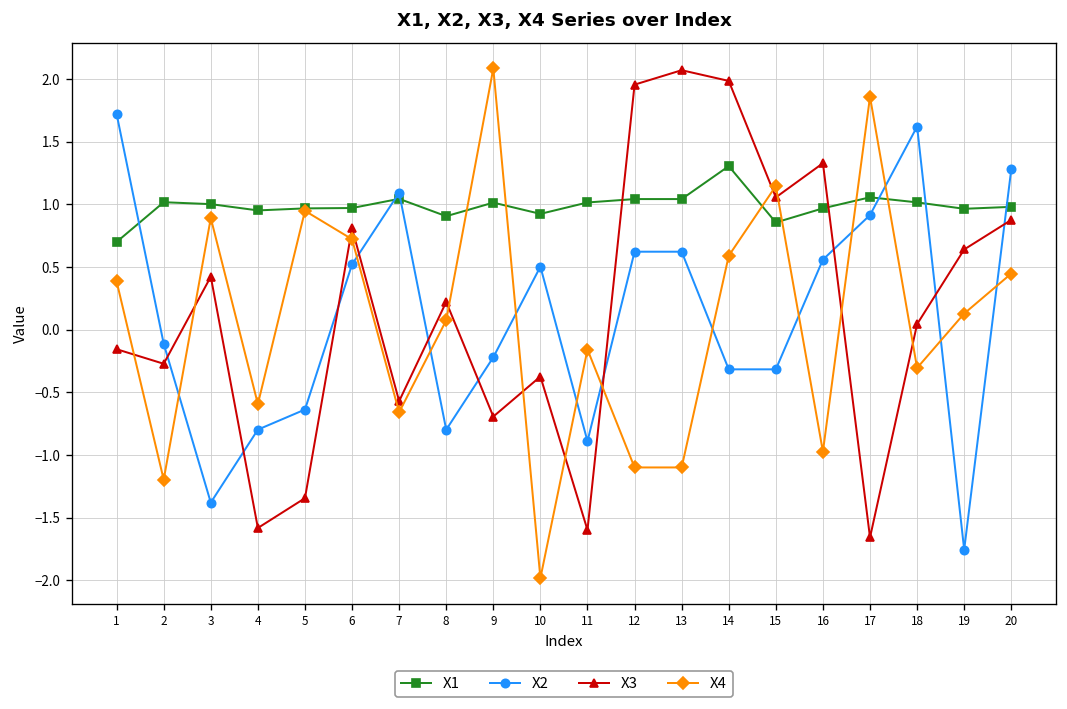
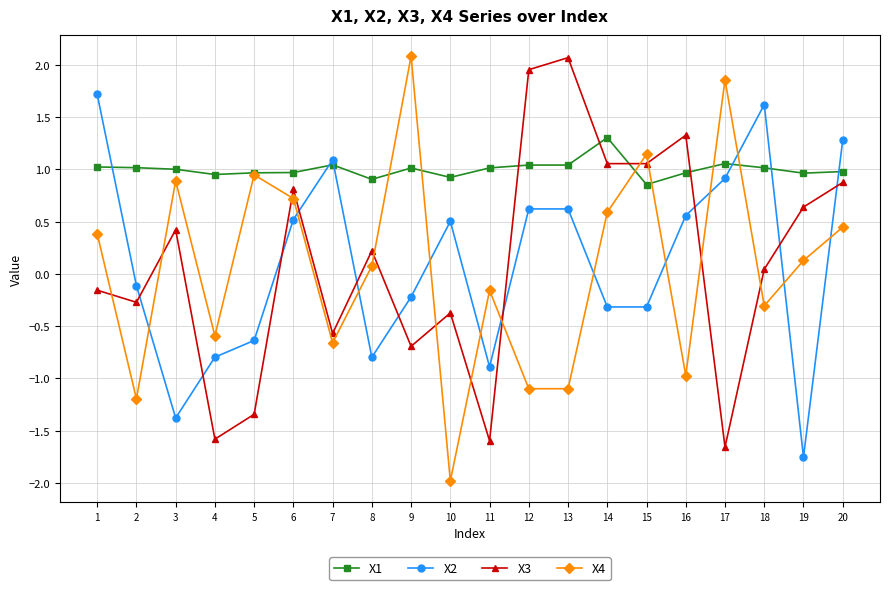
X1, 1: 0.70 -> 1.02
X3, 14: 1.98 -> 1.06
